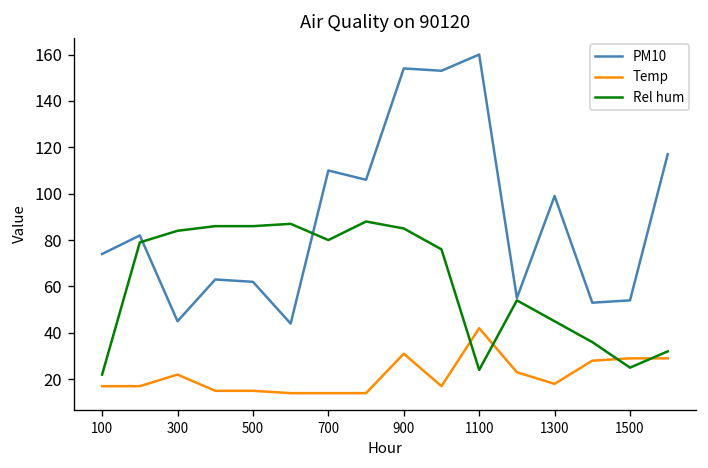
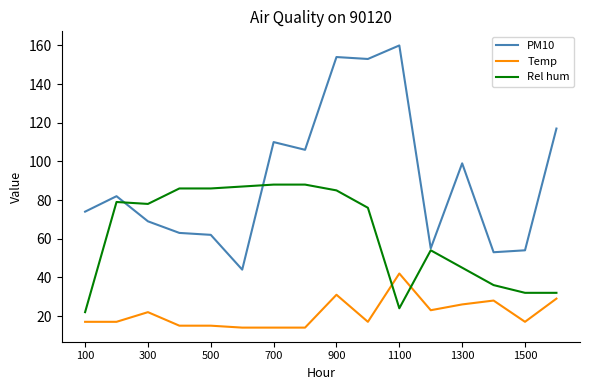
PM10, 300: 45 -> 69
Rel hum, 300: 84 -> 78
Rel hum, 700: 80 -> 88
Temp, 1300: 18 -> 26
Temp, 1500: 29 -> 17
Rel hum, 1500: 25 -> 32
